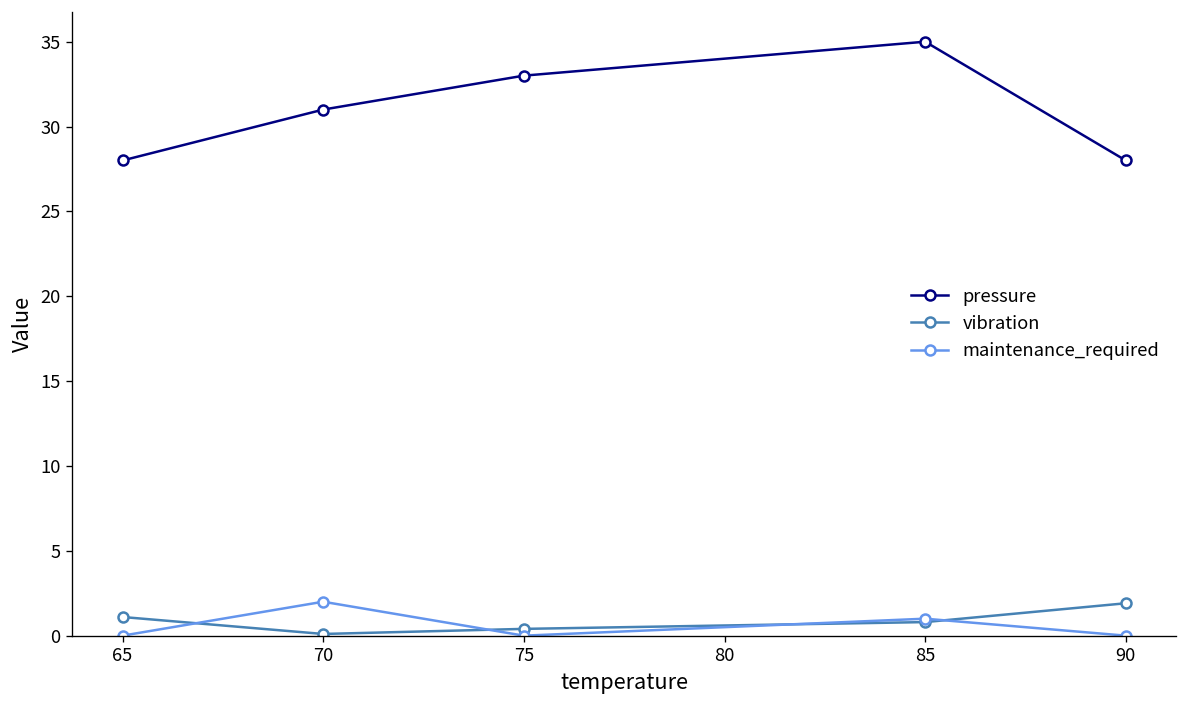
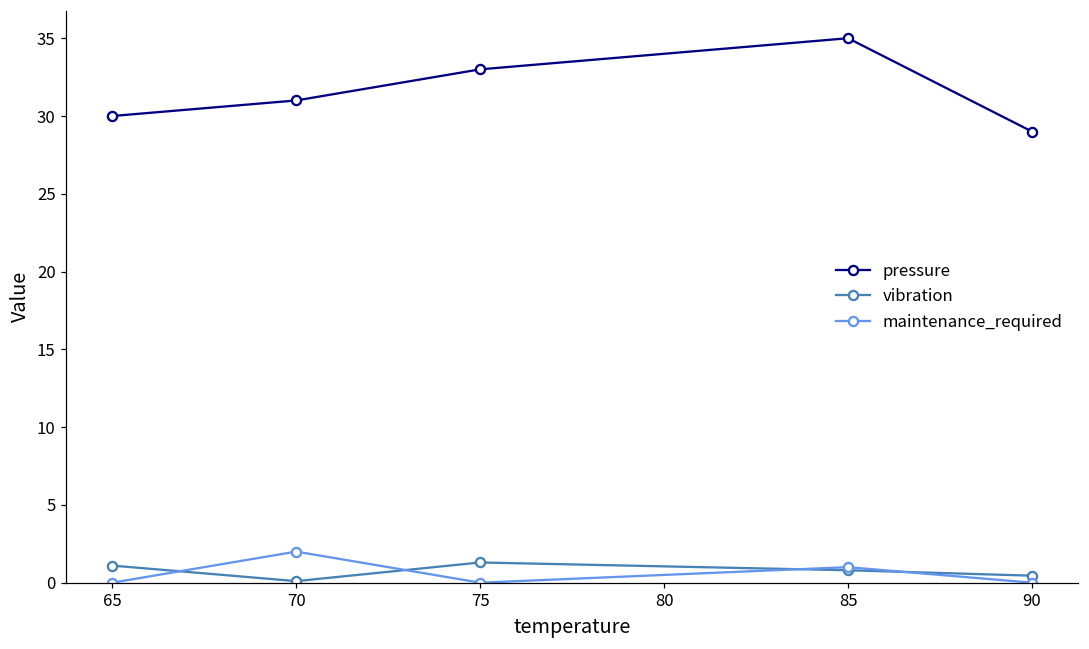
pressure, 65: 28 -> 30
vibration, 75: 0.4 -> 1.3
pressure, 90: 28 -> 29
vibration, 90: 1.9 -> 0.5
